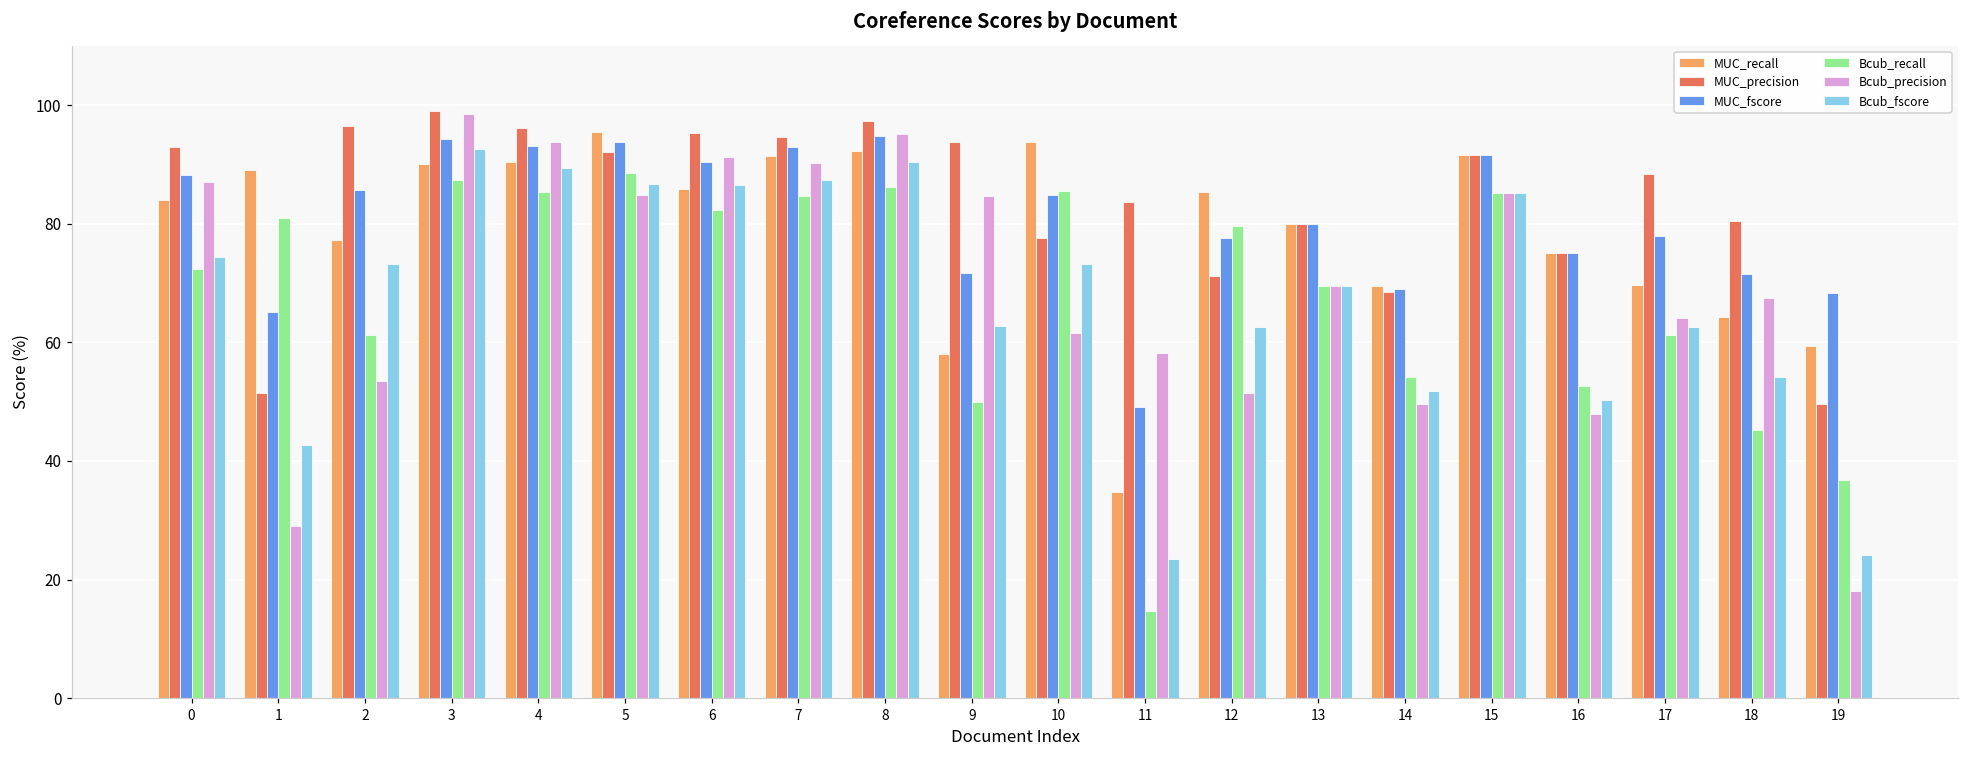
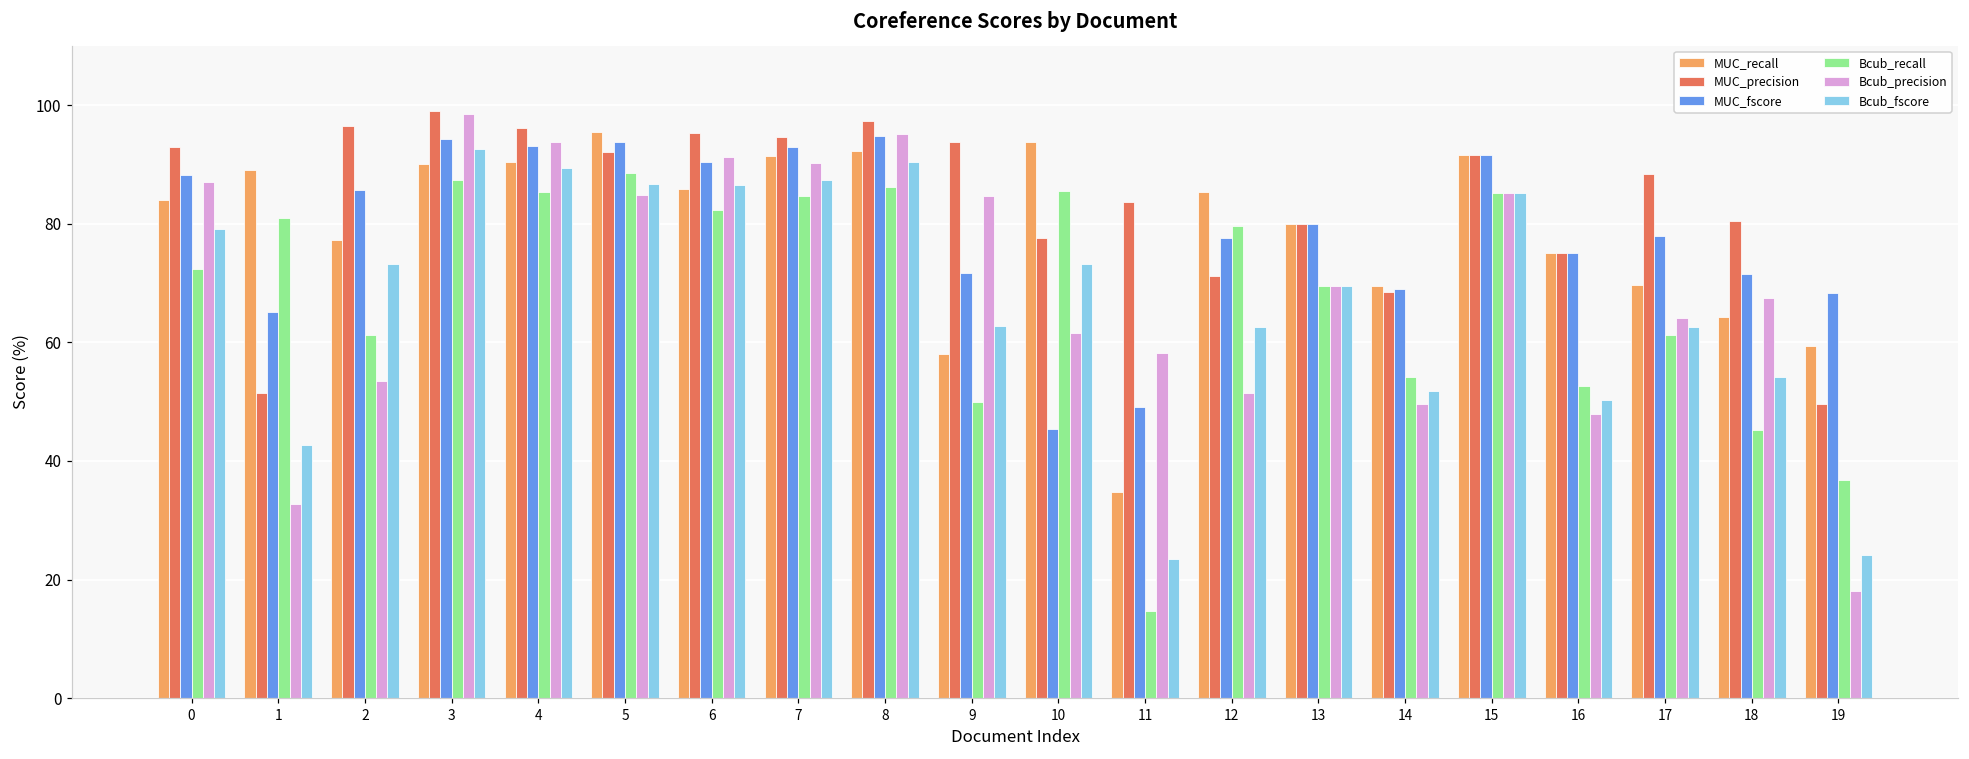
Bcub_fscore, 0: 74 -> 79
Bcub_precision, 1: 29 -> 33
MUC_fscore, 10: 85 -> 45
